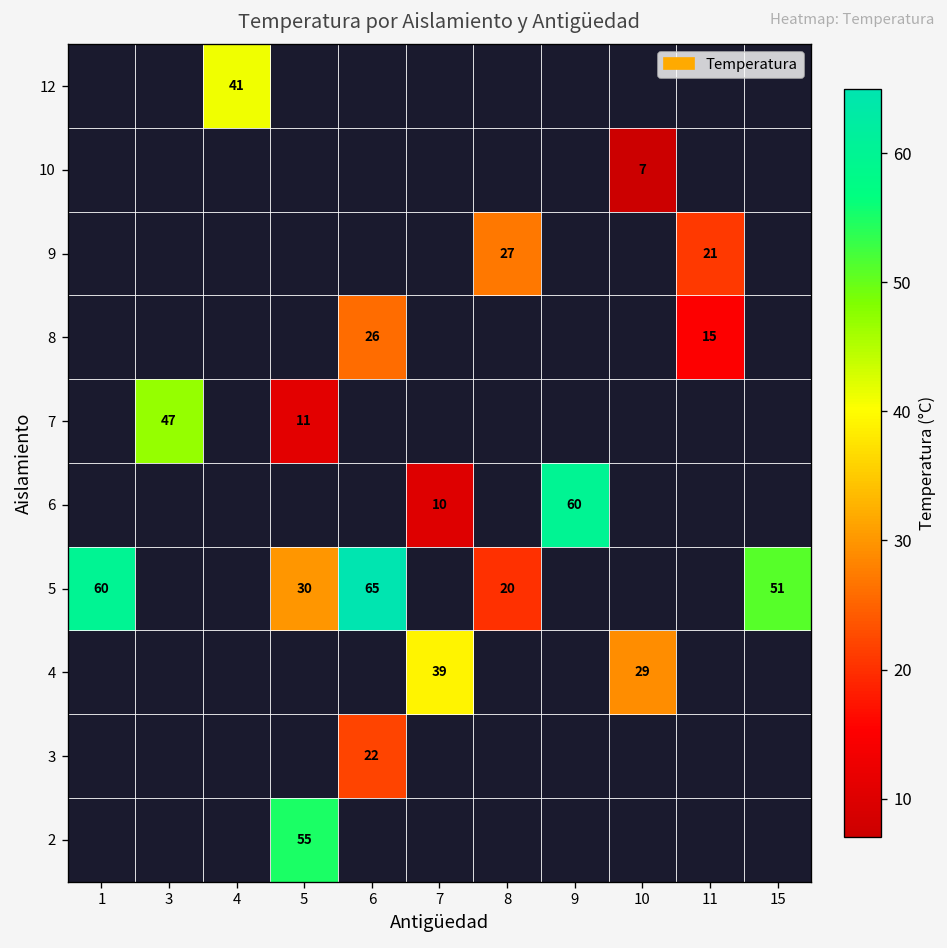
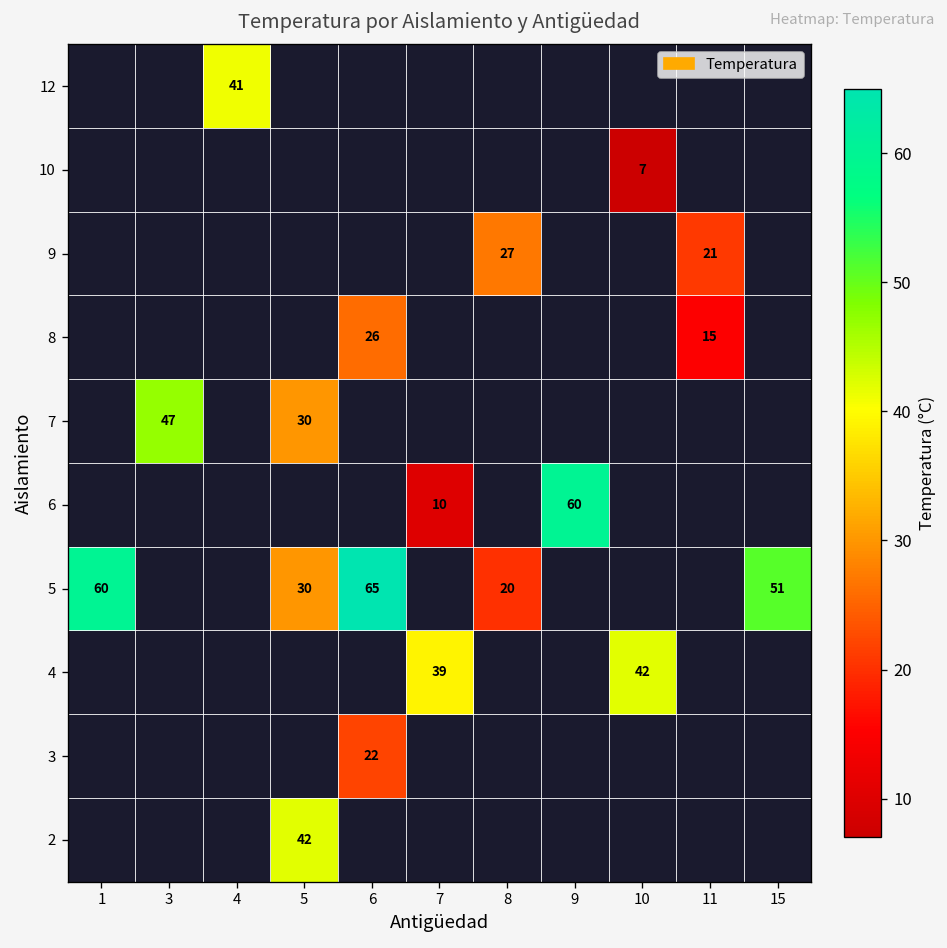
7, 5: 11 -> 30
4, 10: 29 -> 42
2, 5: 55 -> 42
